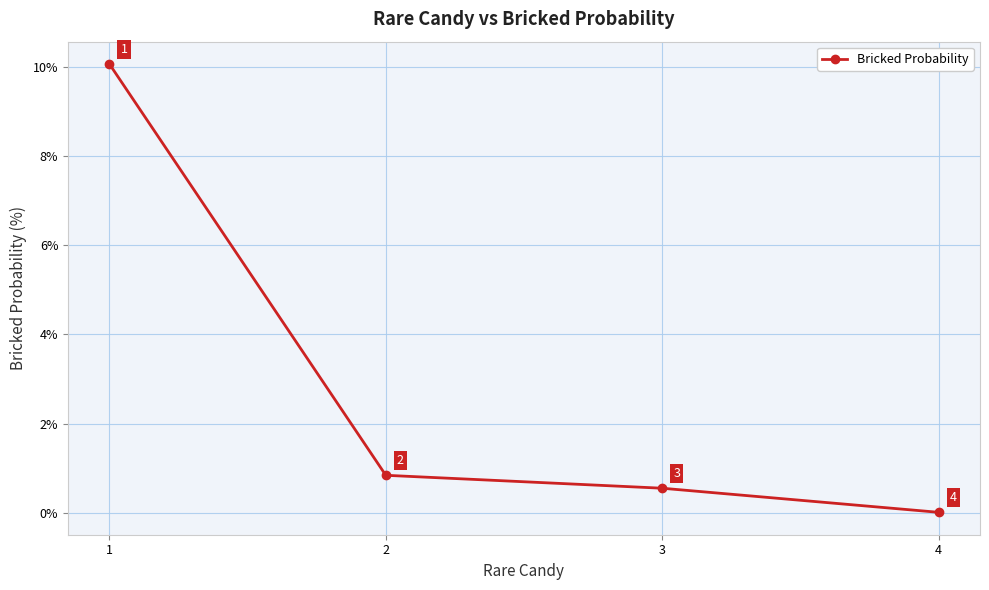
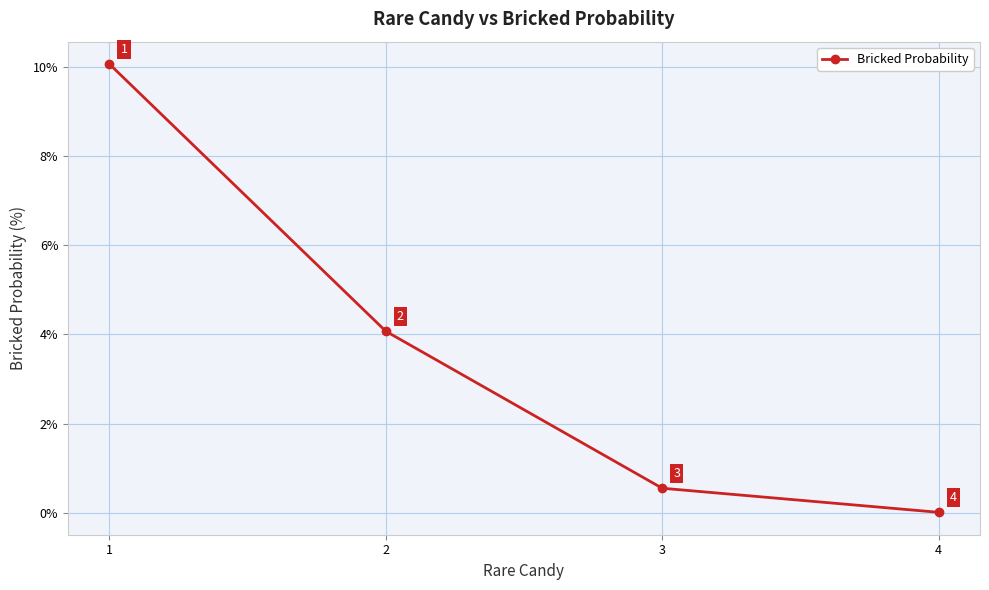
2: 0.8% -> 4.1%
